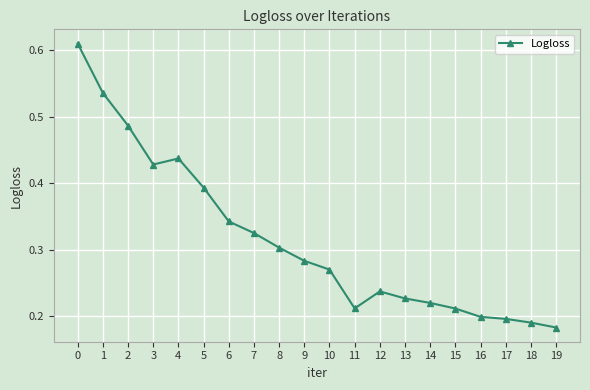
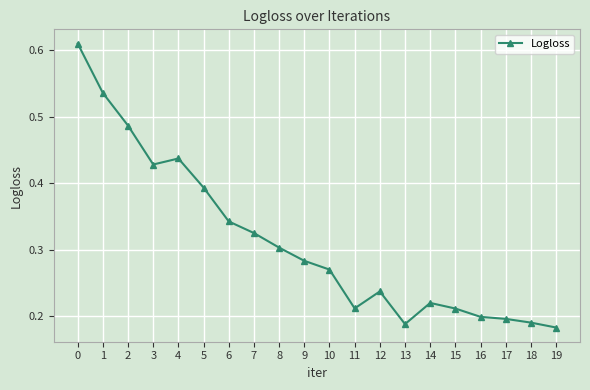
13: 0.23 -> 0.19
